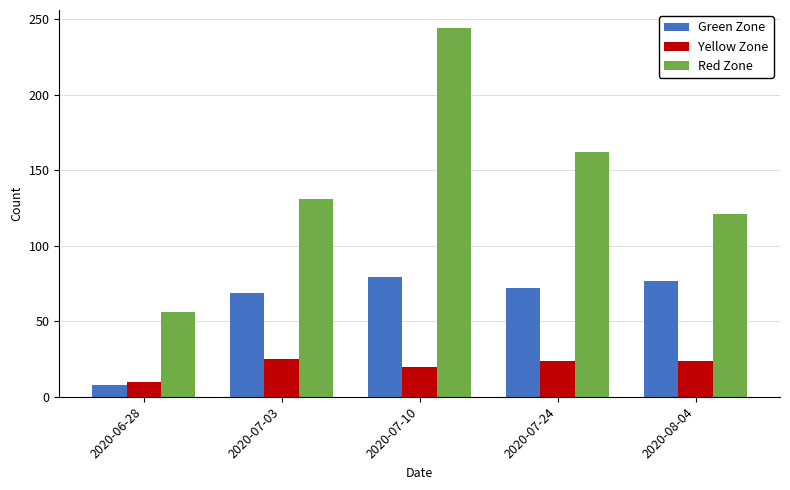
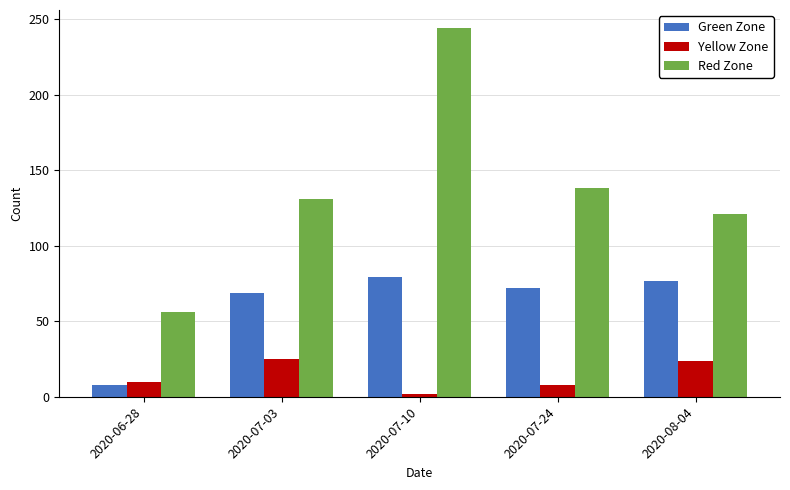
Yellow Zone, 2020-07-10: 20 -> 2
Yellow Zone, 2020-07-24: 24 -> 8
Red Zone, 2020-07-24: 162 -> 138
